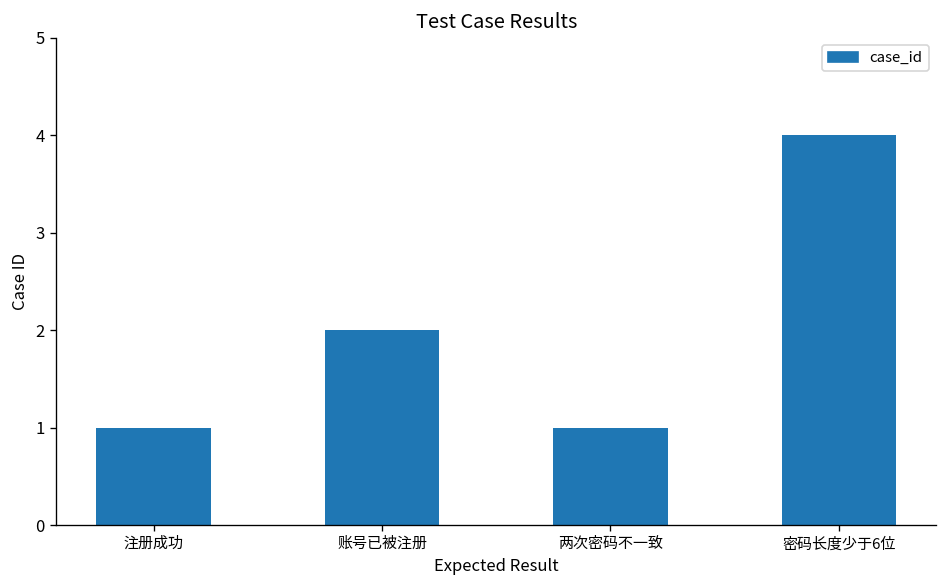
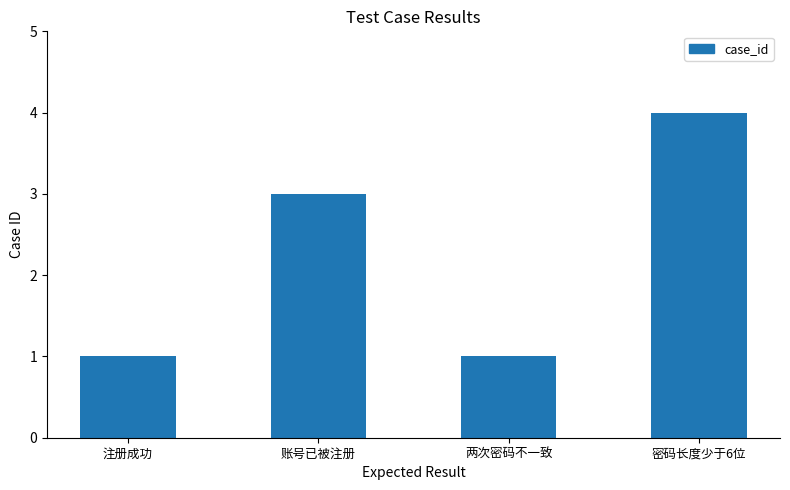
账号已被注册: 2 -> 3
